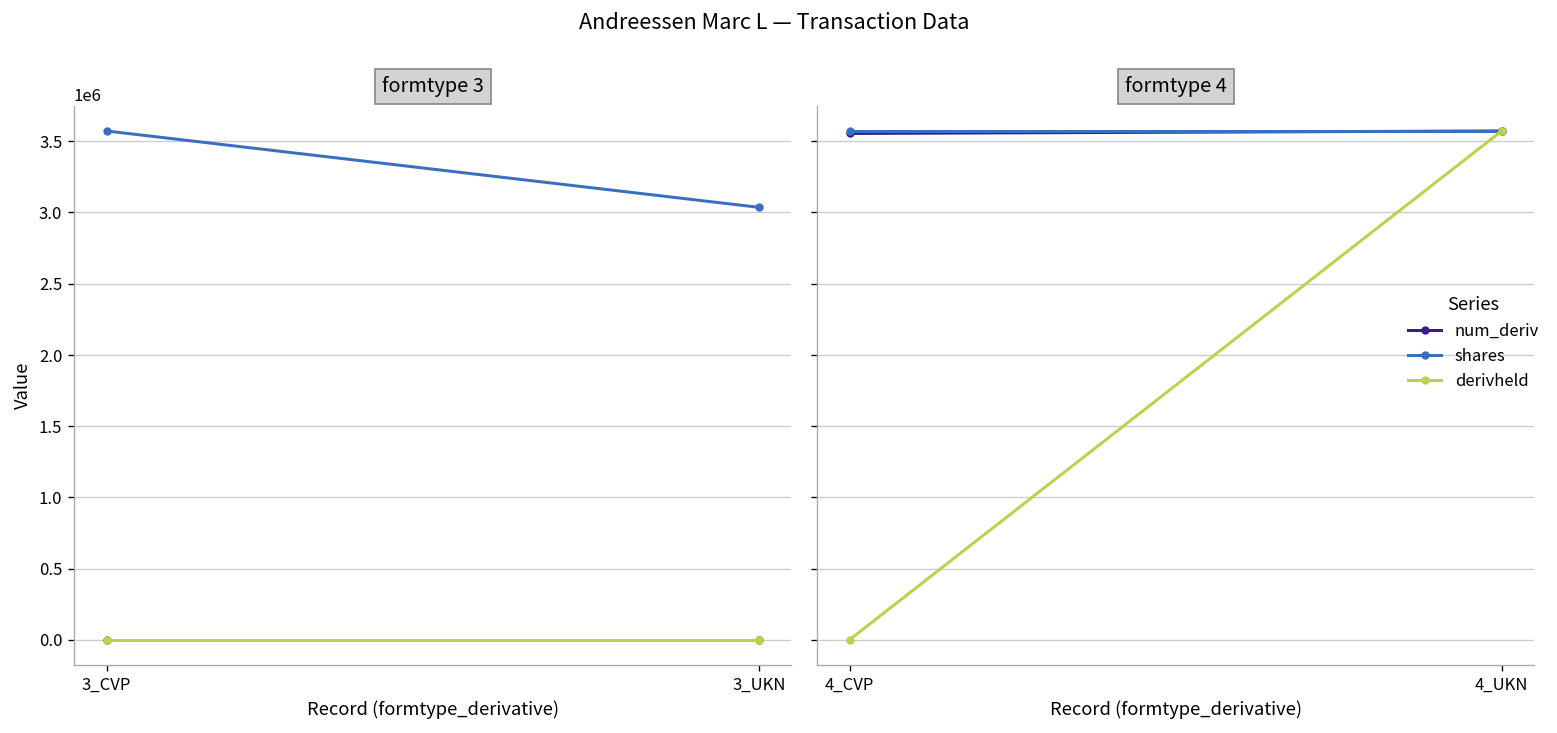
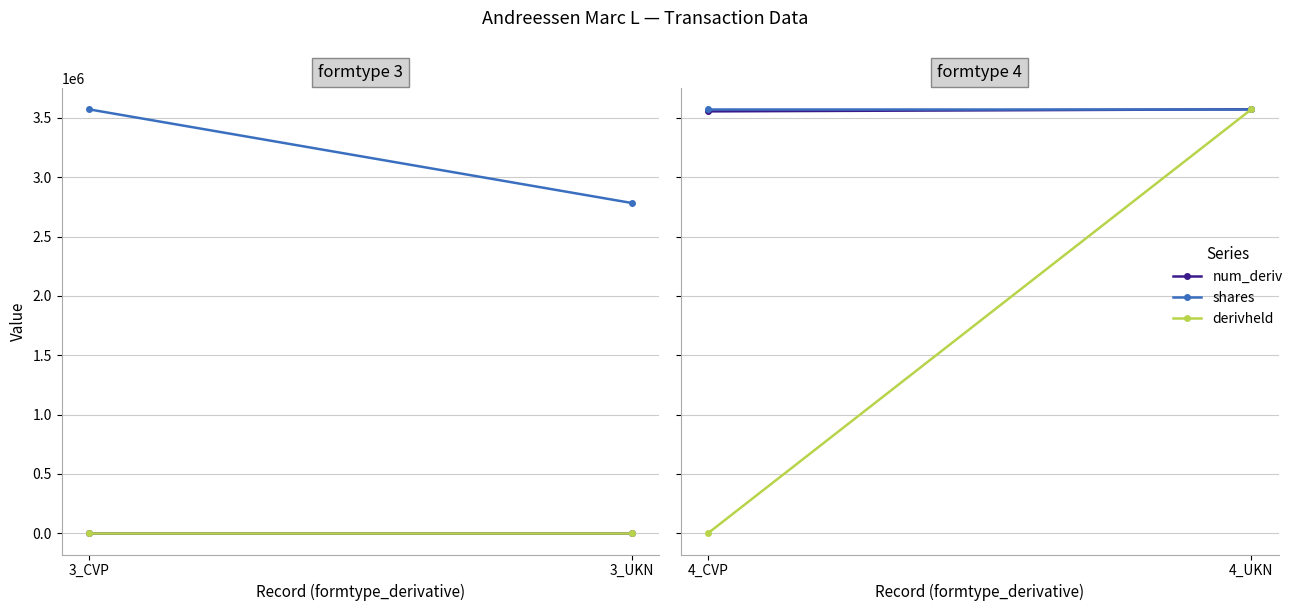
formtype 3, shares, 3_UKN: 3040000 -> 2780000
